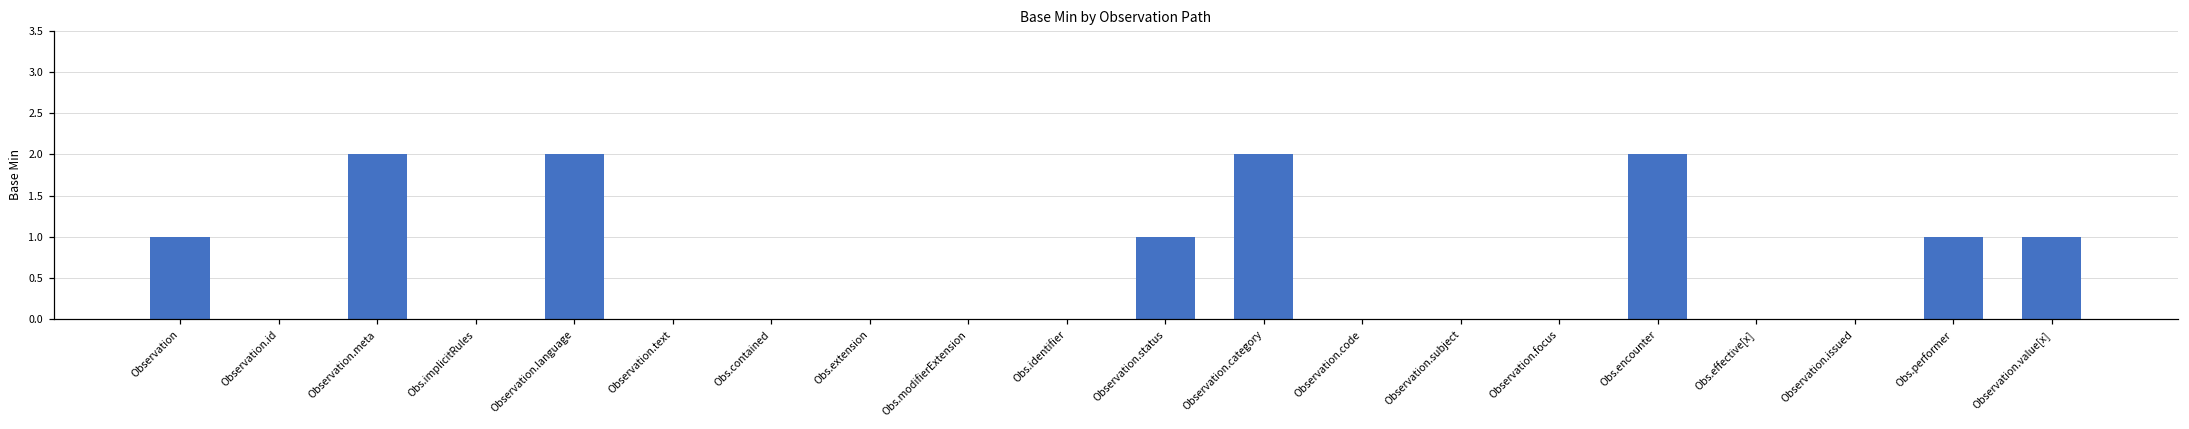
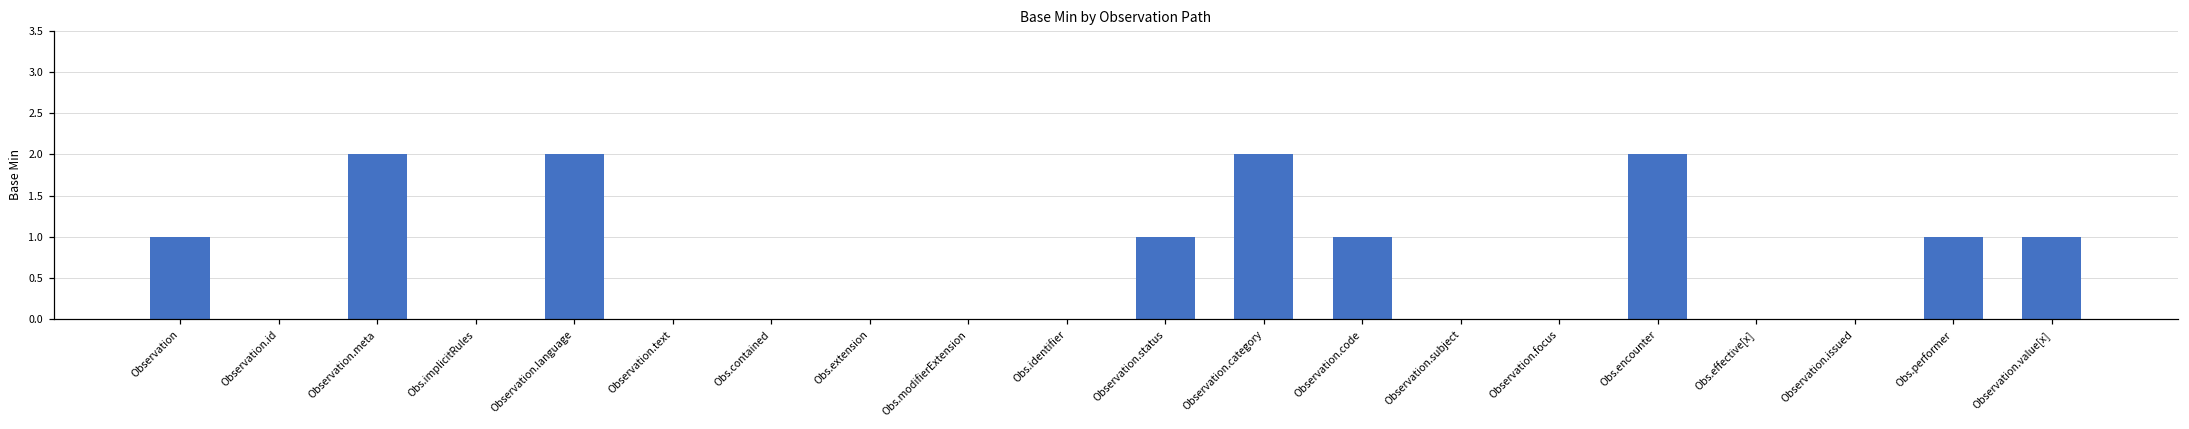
Observation.code: 0 -> 1
